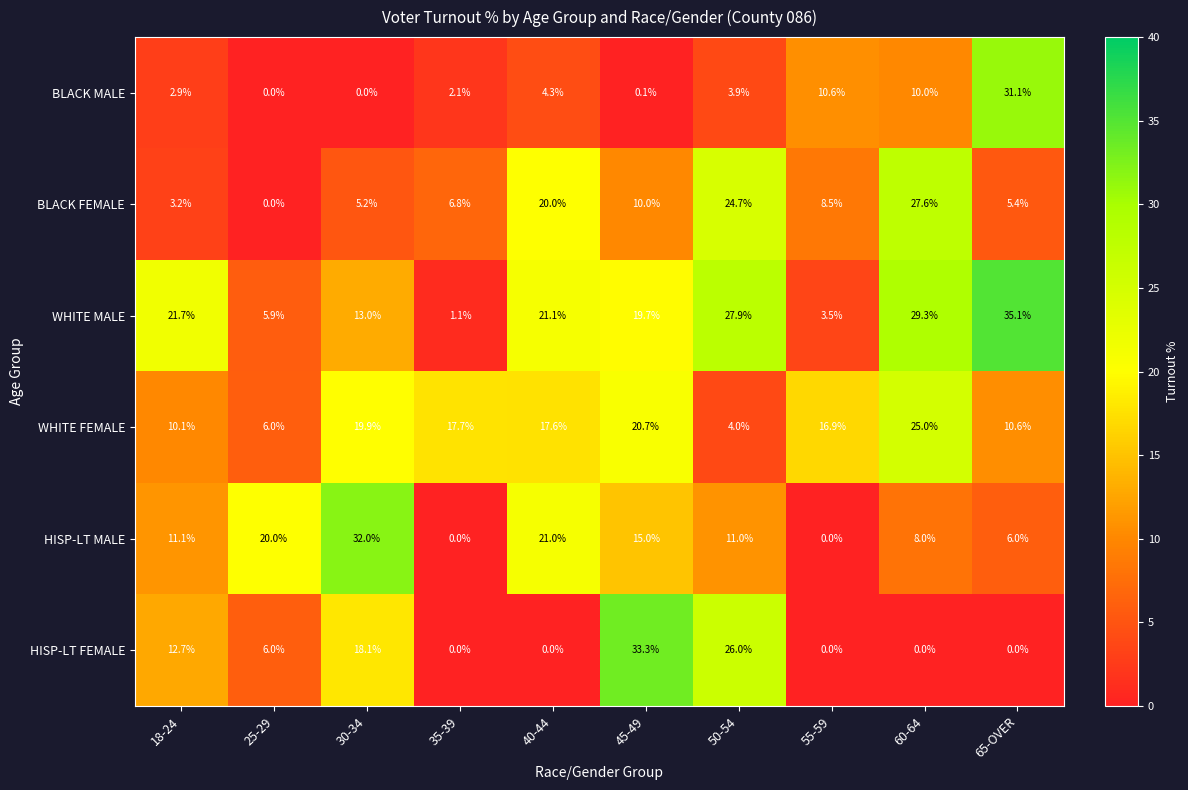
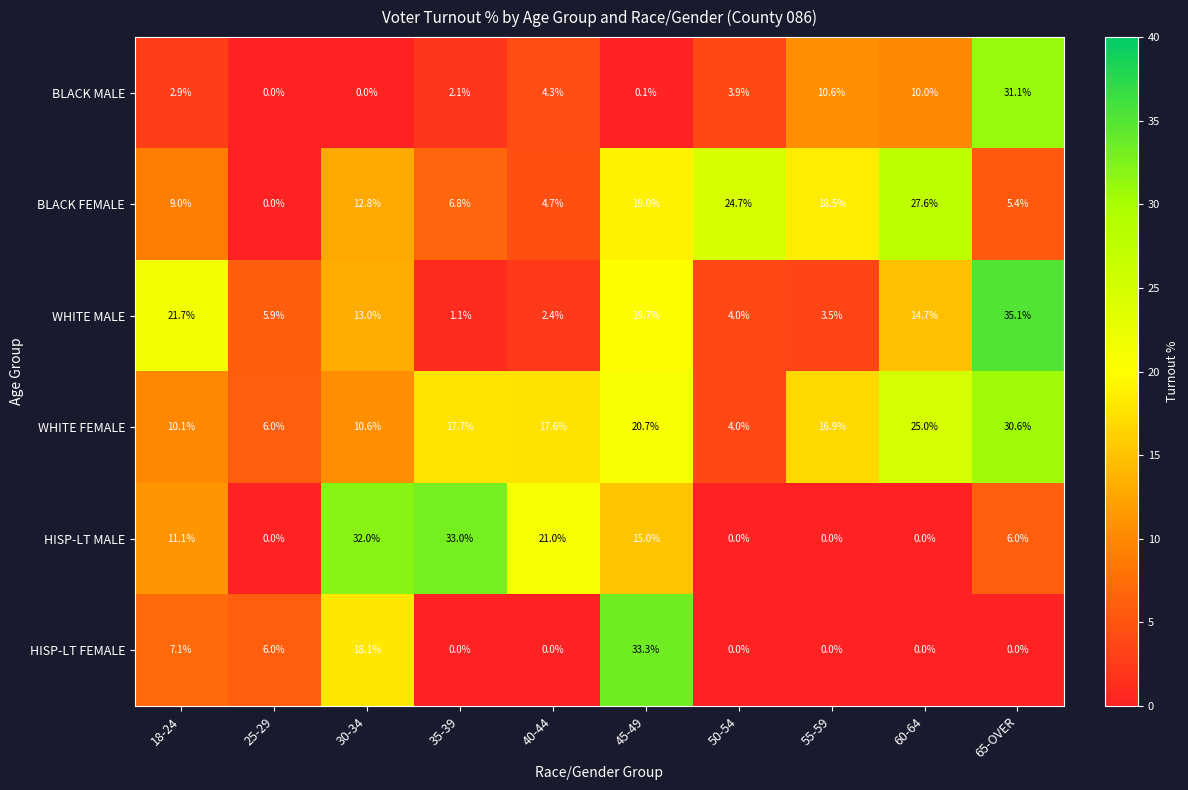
BLACK FEMALE, 18-24: 3.2% -> 9.0%
BLACK FEMALE, 30-34: 5.2% -> 12.8%
BLACK FEMALE, 40-44: 20.0% -> 4.7%
BLACK FEMALE, 45-49: 10.0% -> 19.0%
BLACK FEMALE, 55-59: 8.5% -> 18.5%
WHITE MALE, 40-44: 21.1% -> 2.4%
WHITE MALE, 50-54: 27.9% -> 4.0%
WHITE MALE, 60-64: 29.3% -> 14.7%
WHITE FEMALE, 30-34: 19.9% -> 10.6%
WHITE FEMALE, 65-OVER: 10.6% -> 30.6%
HISP-LT MALE, 25-29: 20.0% -> 0.0%
HISP-LT MALE, 35-39: 0.0% -> 33.0%
HISP-LT MALE, 50-54: 11.0% -> 0.0%
HISP-LT MALE, 60-64: 8.0% -> 0.0%
HISP-LT FEMALE, 18-24: 12.7% -> 7.1%
HISP-LT FEMALE, 50-54: 26.0% -> 0.0%
